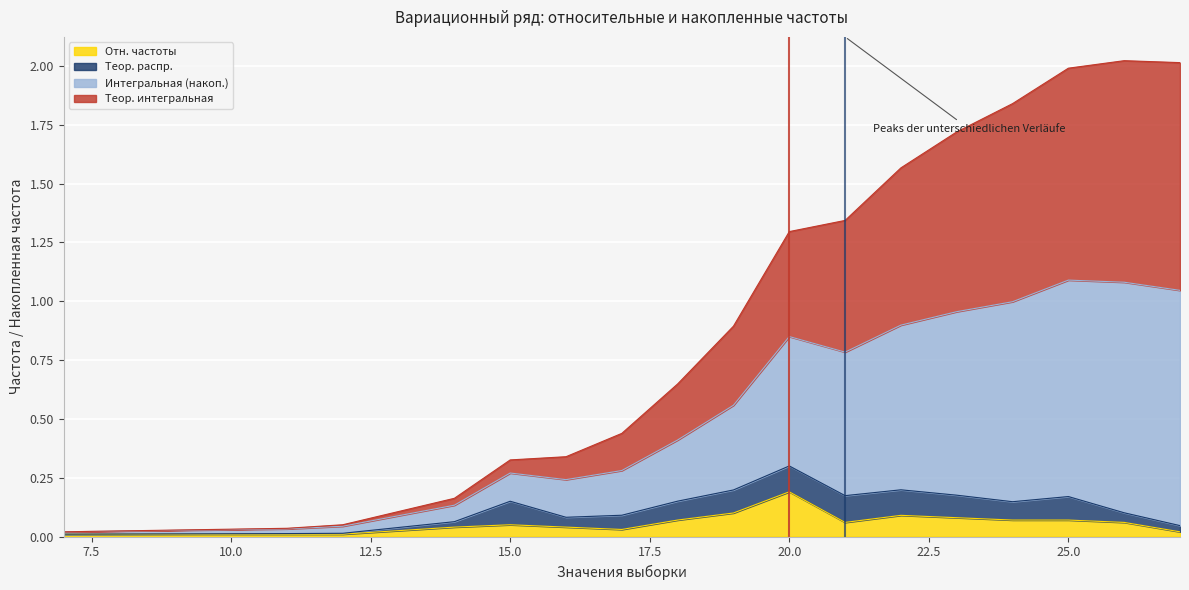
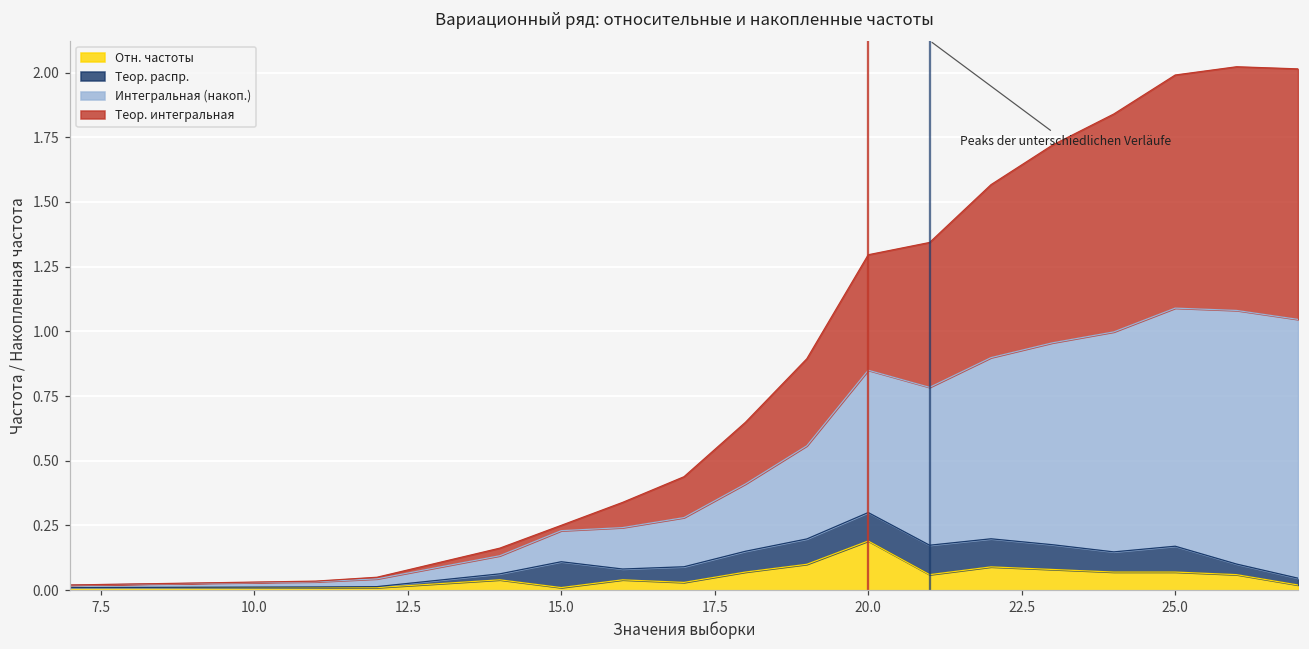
Отн. частоты, 15.0: 0.05 -> 0.01
Теор. интегральная, 15.0: 0.06 -> 0.02
